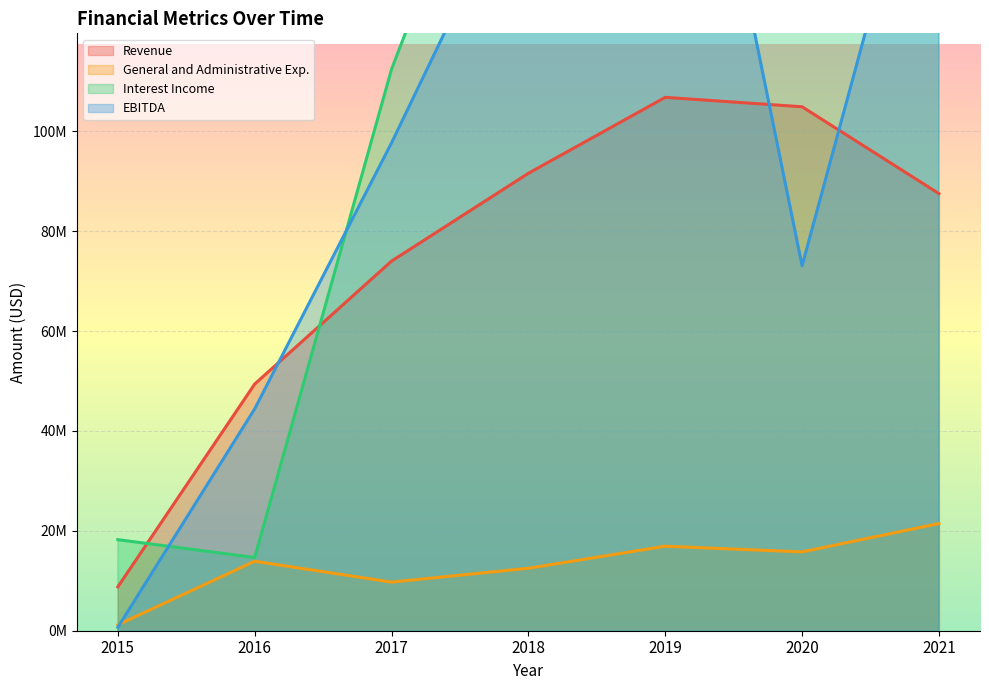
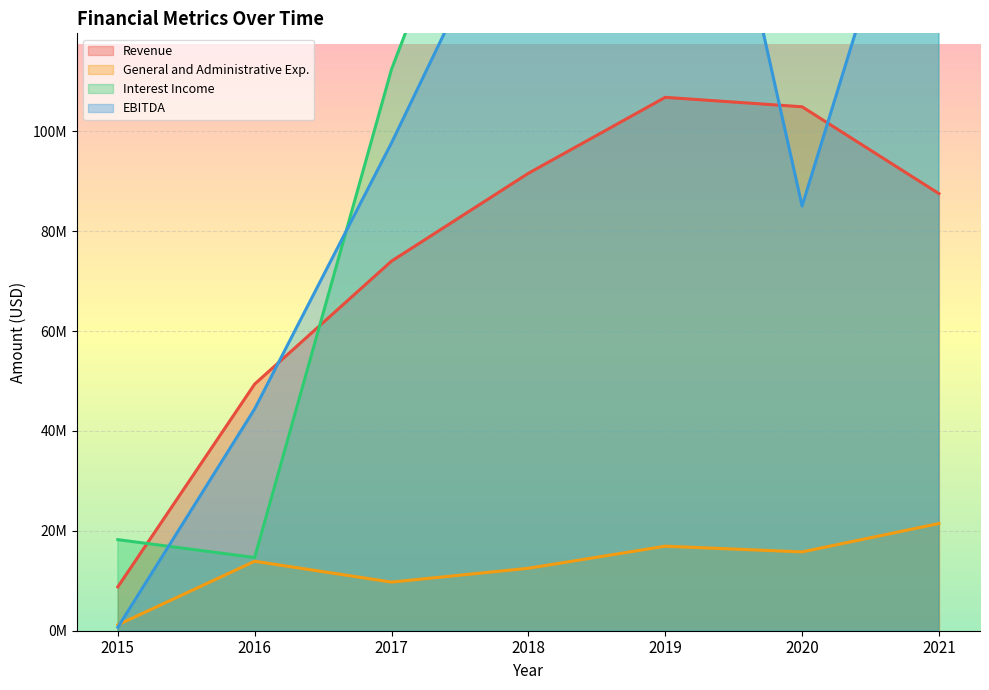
EBITDA, 2020: 73000000 -> 85000000
